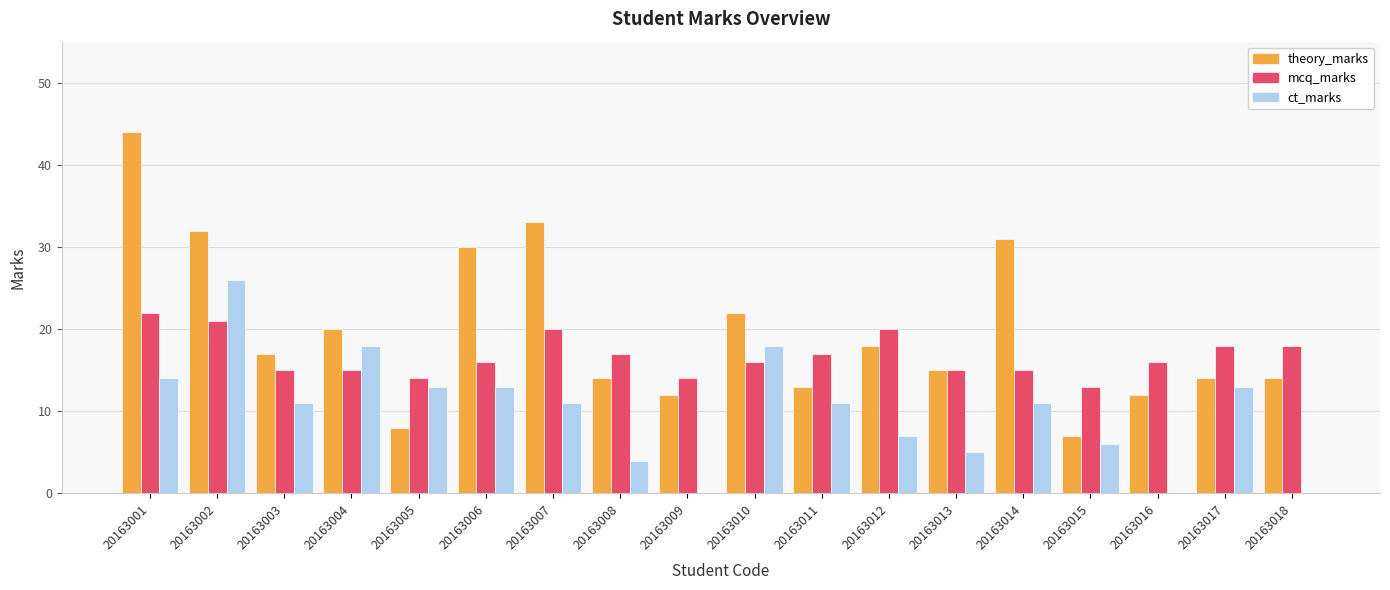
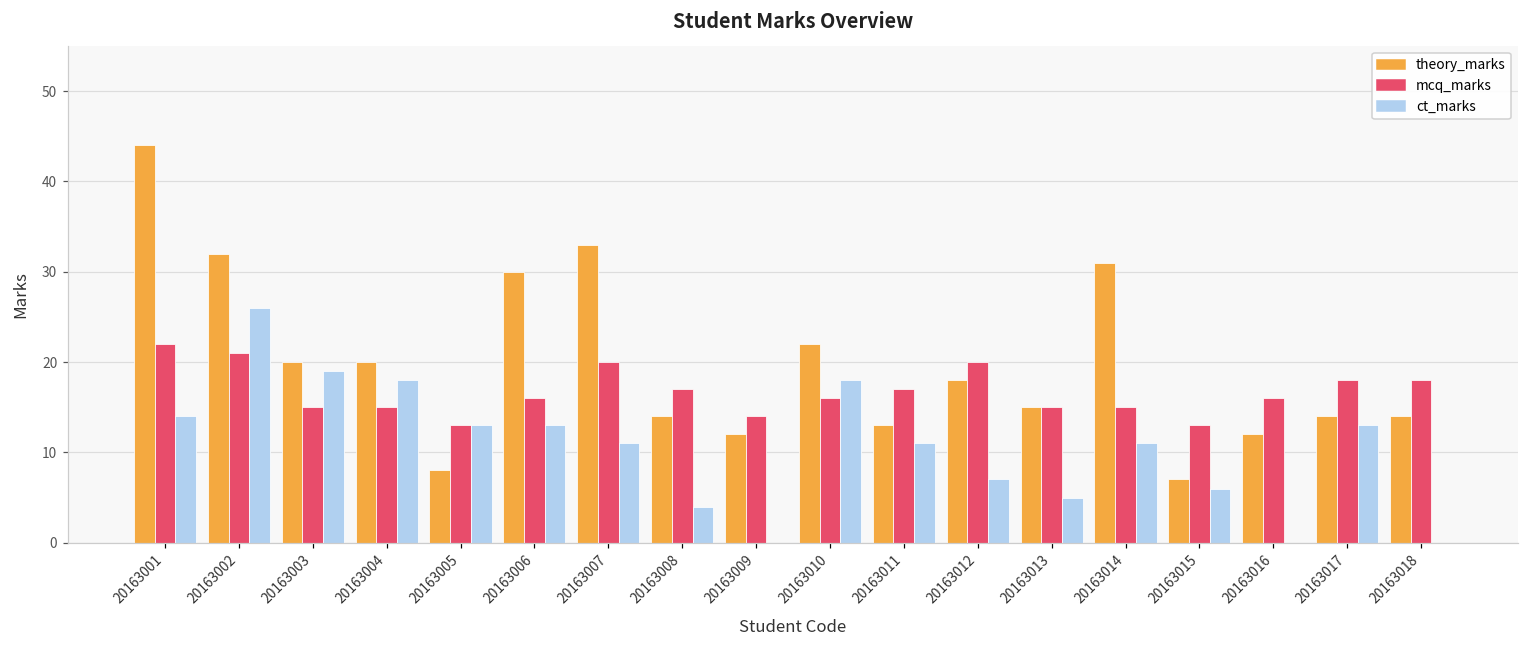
theory_marks, 20163003: 17 -> 20
ct_marks, 20163003: 11 -> 19
mcq_marks, 20163005: 14 -> 13
